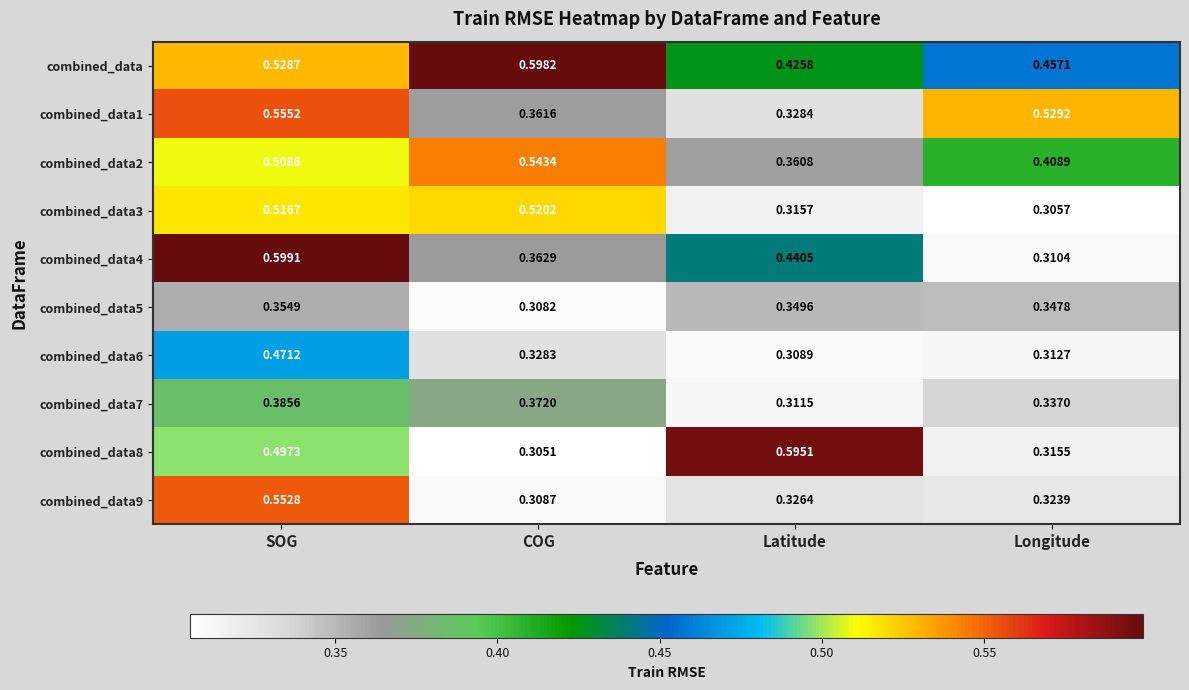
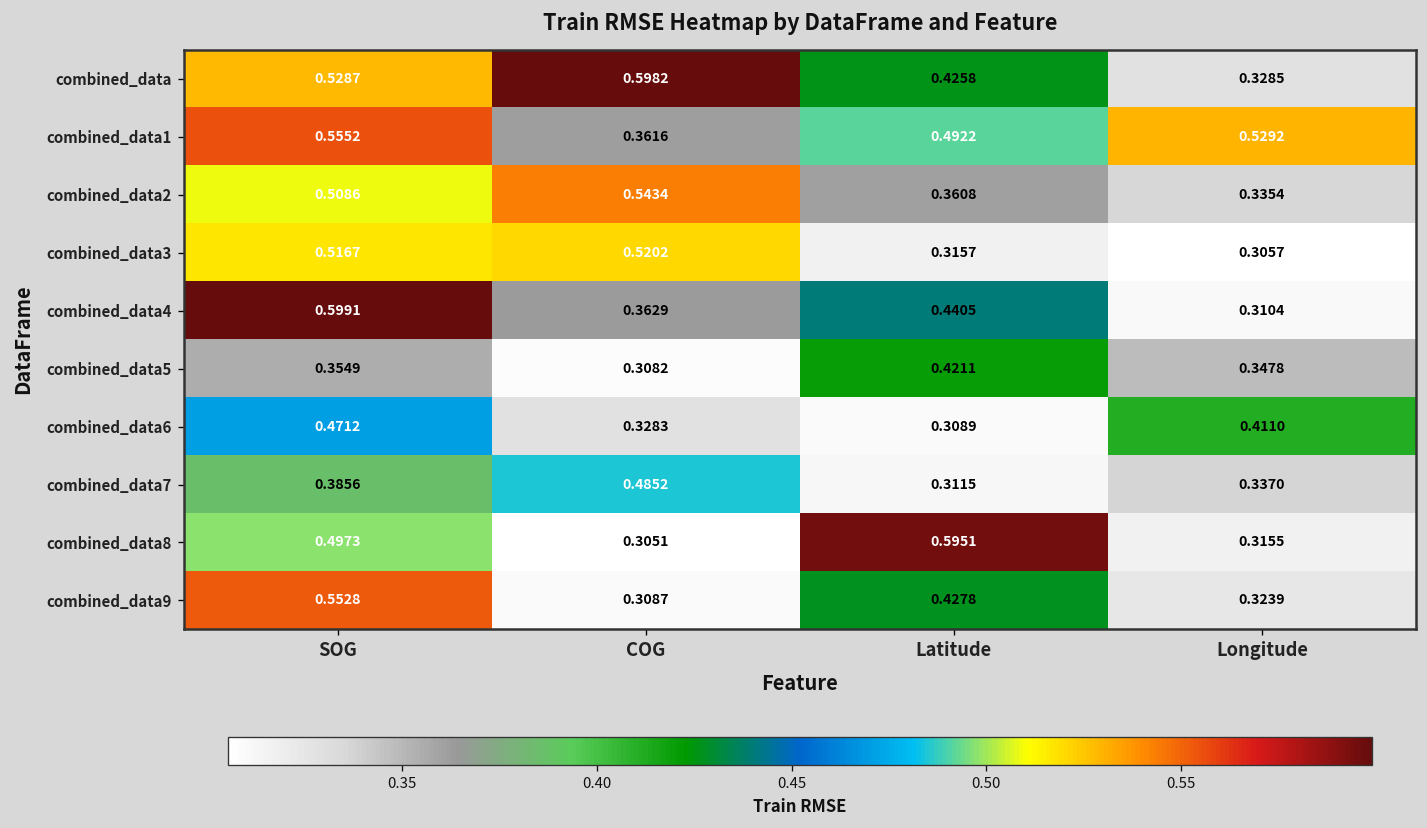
combined_data, Longitude: 0.4571 -> 0.3285
combined_data1, Latitude: 0.3284 -> 0.4922
combined_data2, Longitude: 0.4089 -> 0.3354
combined_data5, Latitude: 0.3496 -> 0.4211
combined_data6, Longitude: 0.3127 -> 0.4110
combined_data7, COG: 0.3720 -> 0.4852
combined_data9, Latitude: 0.3264 -> 0.4278
